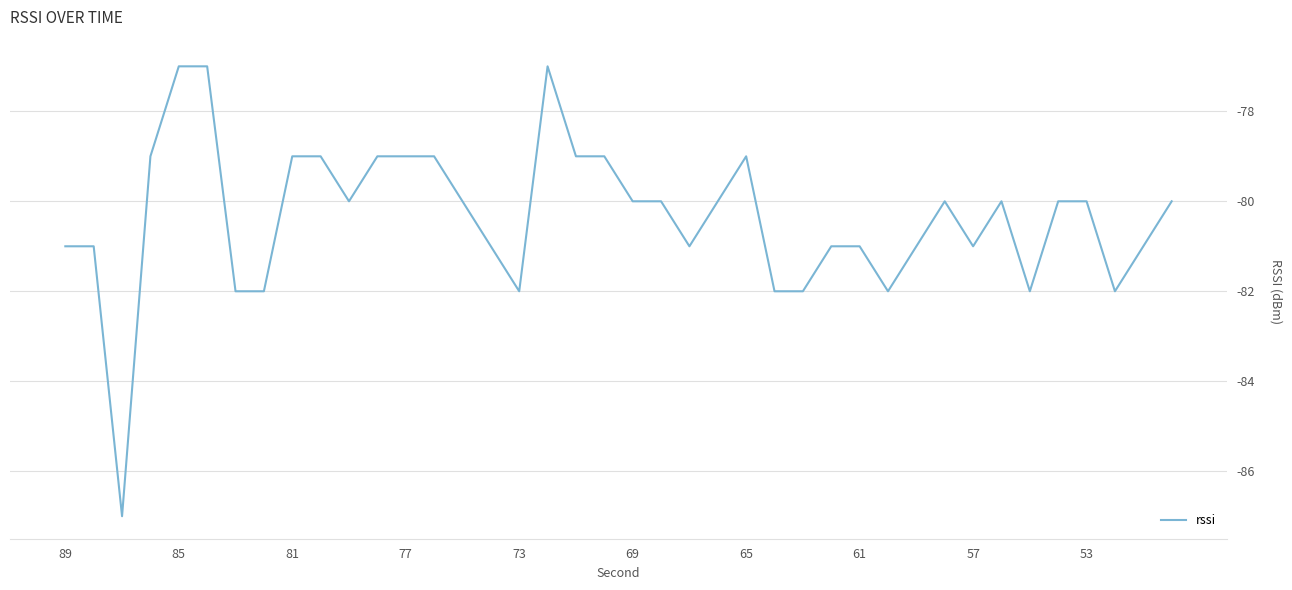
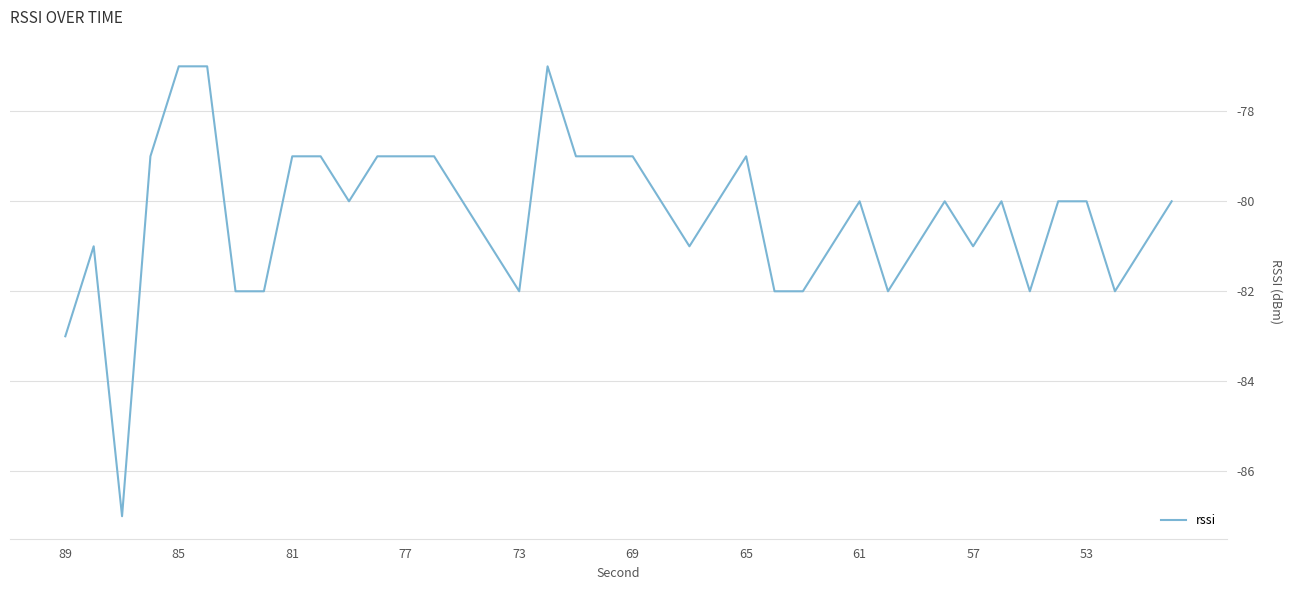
89: -81 -> -83
69: -80 -> -79
61: -81 -> -80
